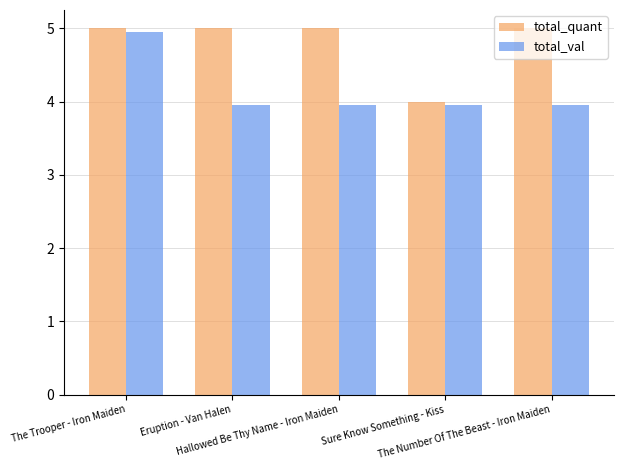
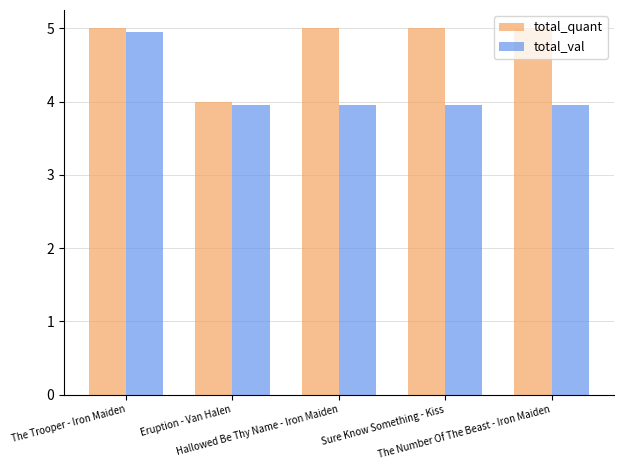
total_quant, Eruption - Van Halen: 5 -> 4
total_quant, Sure Know Something - Kiss: 4 -> 5
